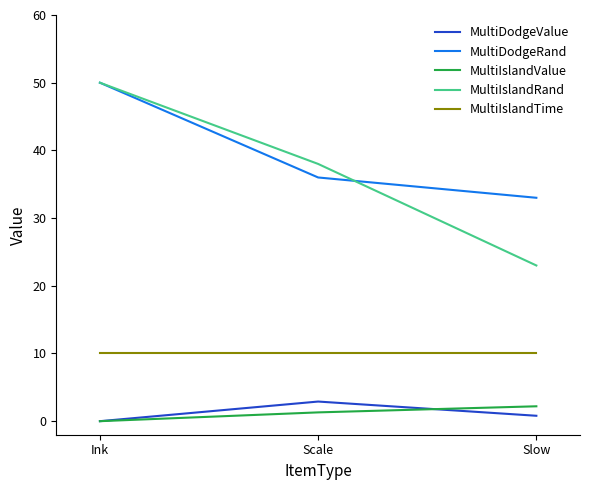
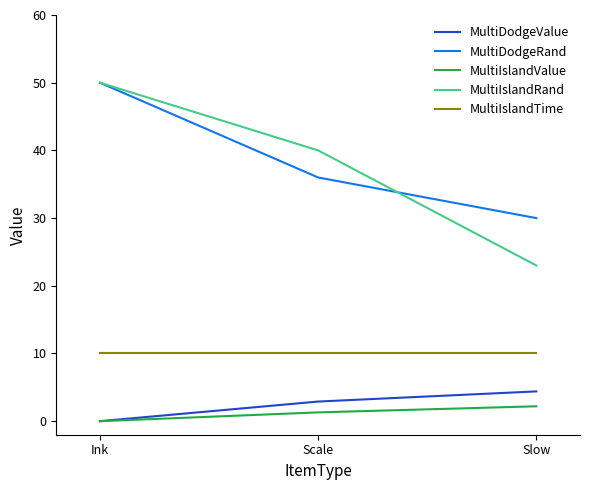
MultiIslandRand, Scale: 38 -> 40
MultiDodgeValue, Slow: 1 -> 4
MultiDodgeRand, Slow: 33 -> 30
